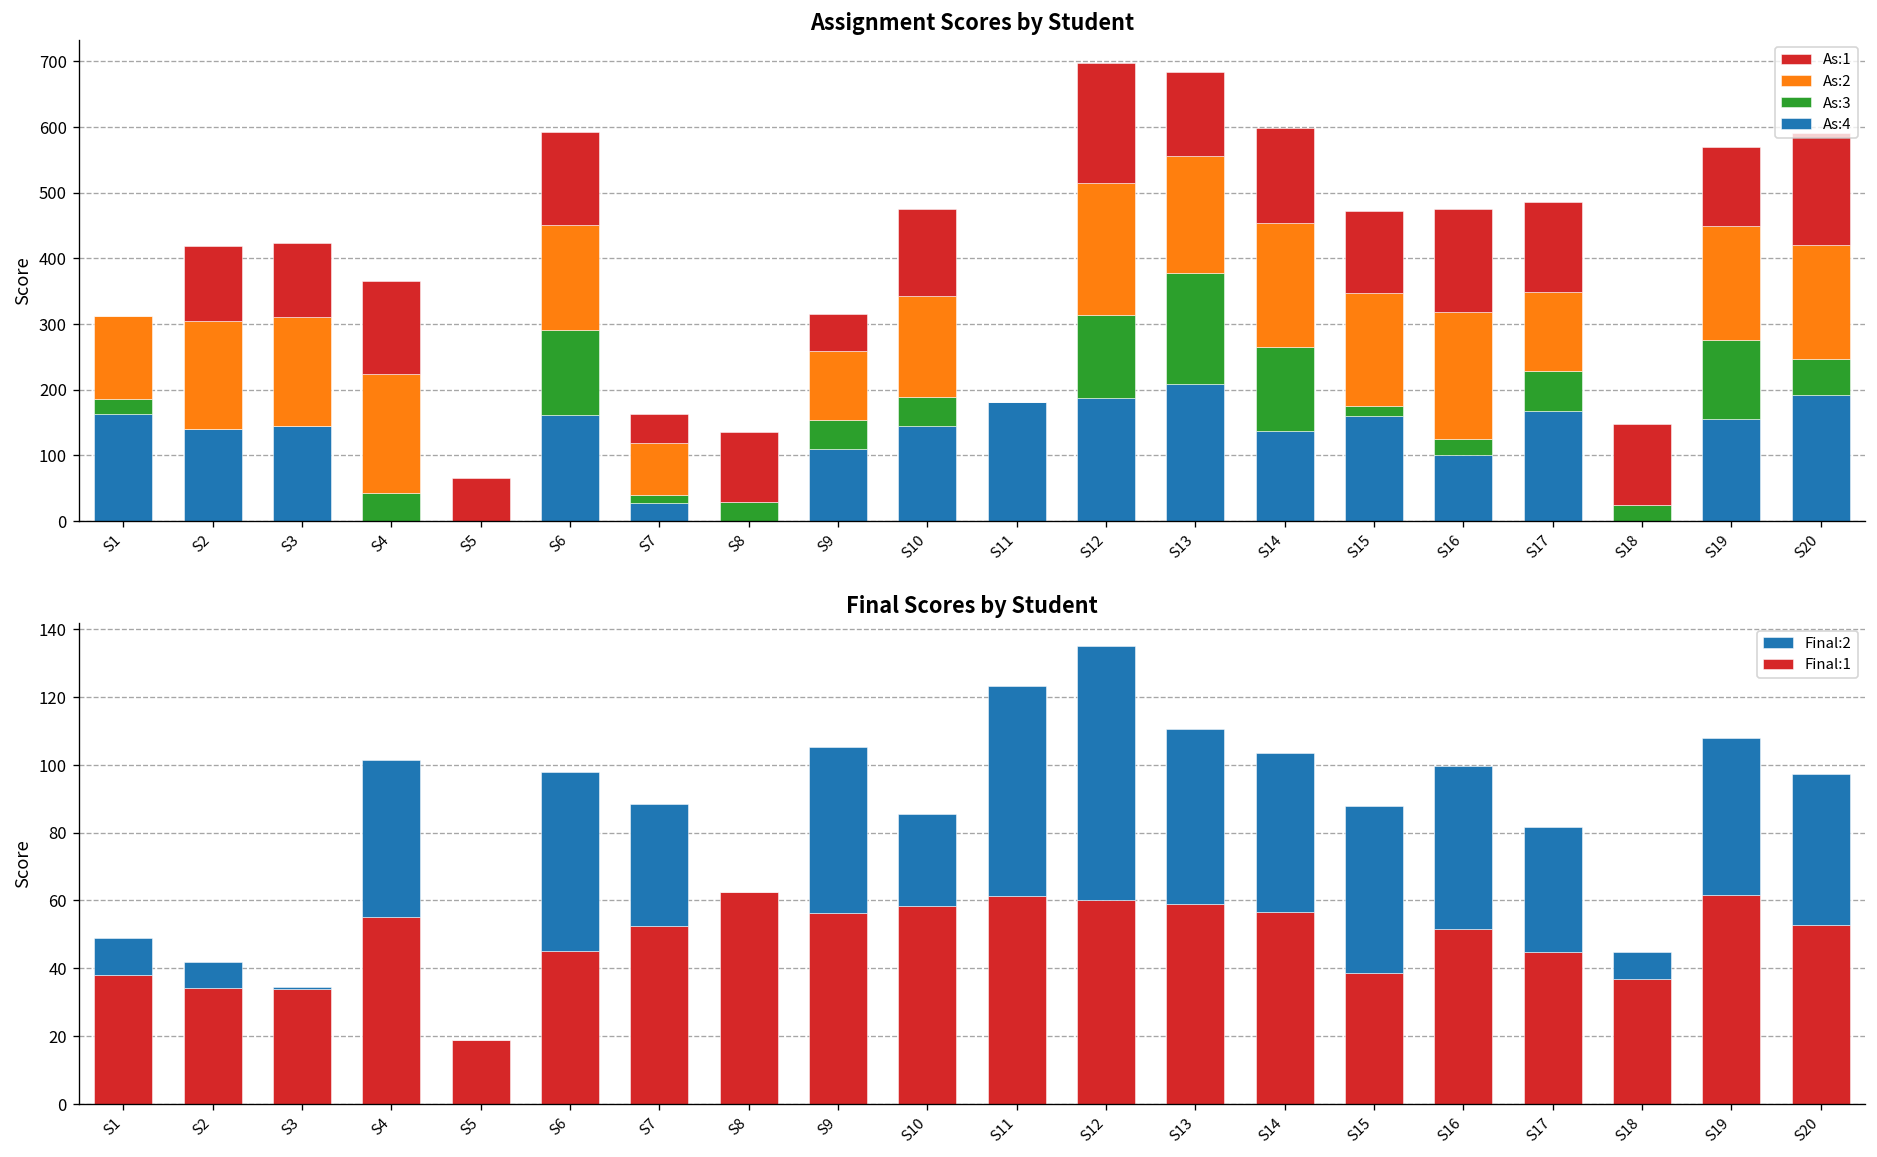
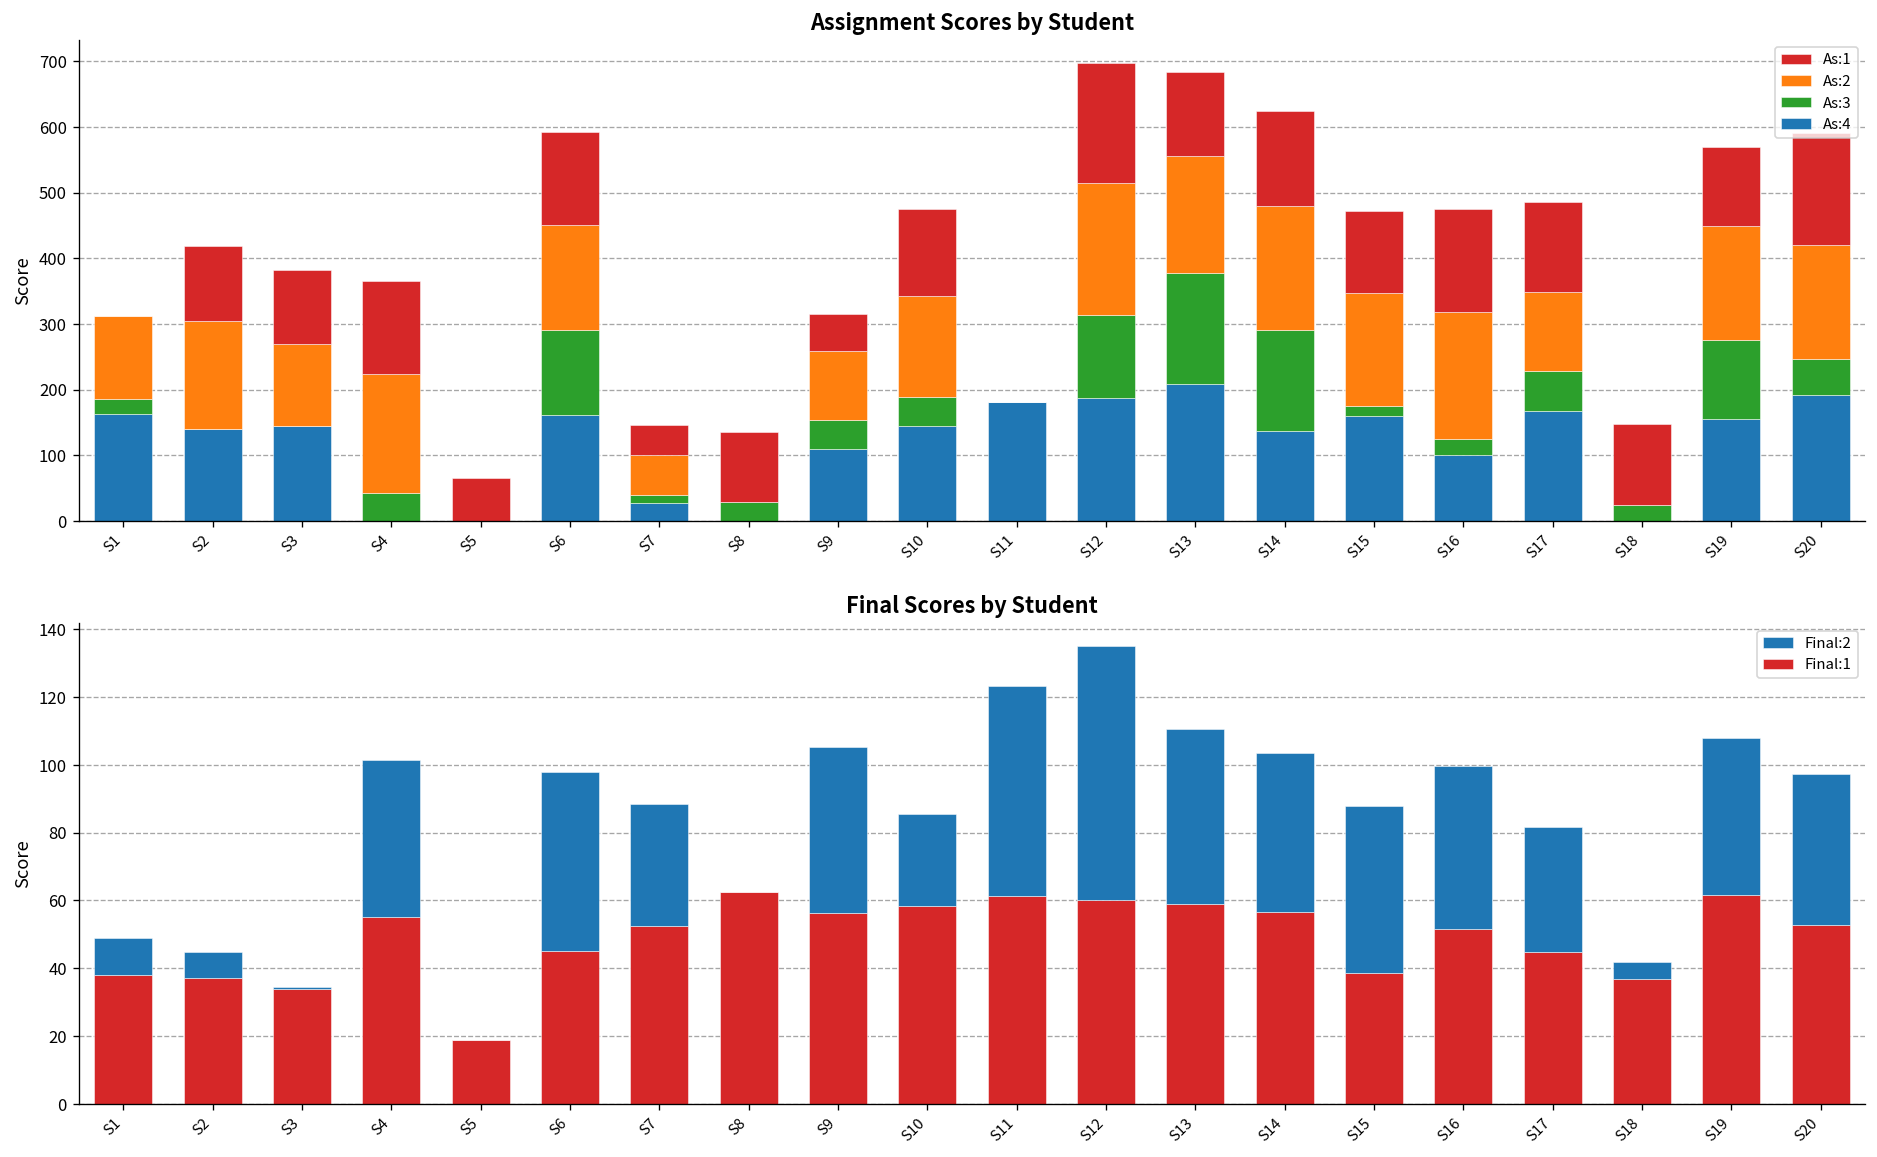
Assignment Scores by Student, As:2, S3: 170 -> 130
Assignment Scores by Student, As:2, S7: 80 -> 60
Assignment Scores by Student, As:3, S14: 130 -> 150
Final Scores by Student, Final:1, S2: 34 -> 37
Final Scores by Student, Final:2, S18: 8 -> 5
